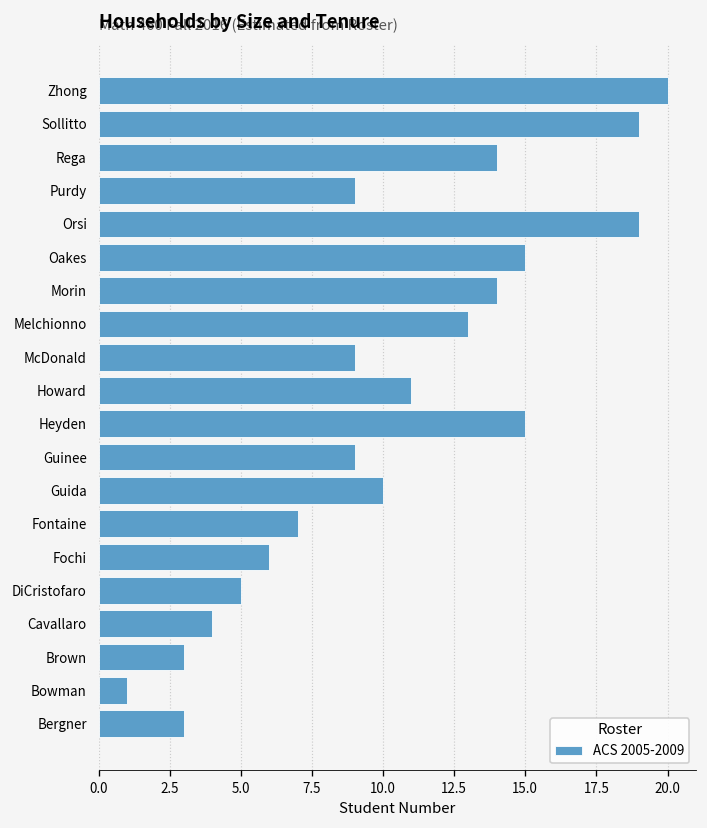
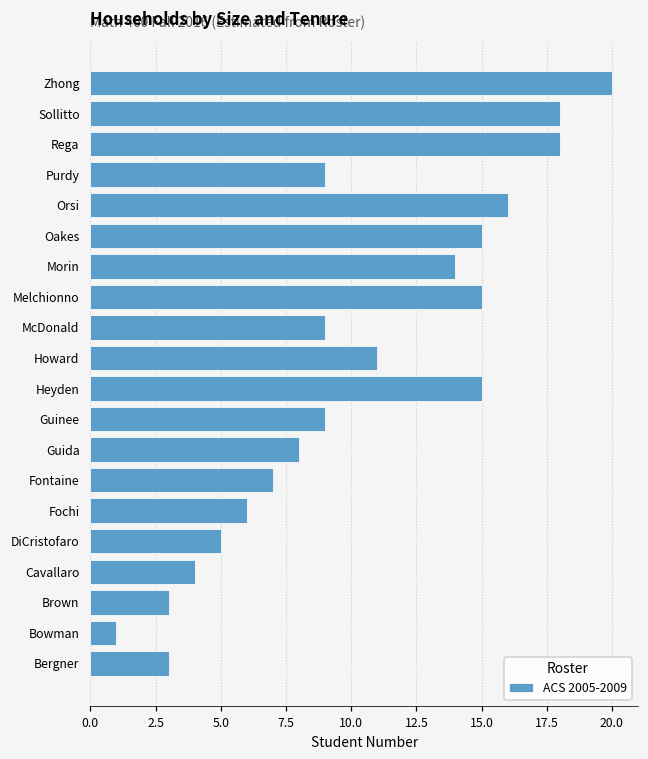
Sollitto: 19 -> 18
Rega: 14 -> 18
Orsi: 19 -> 16
Melchionno: 13 -> 15
Guida: 10 -> 8
